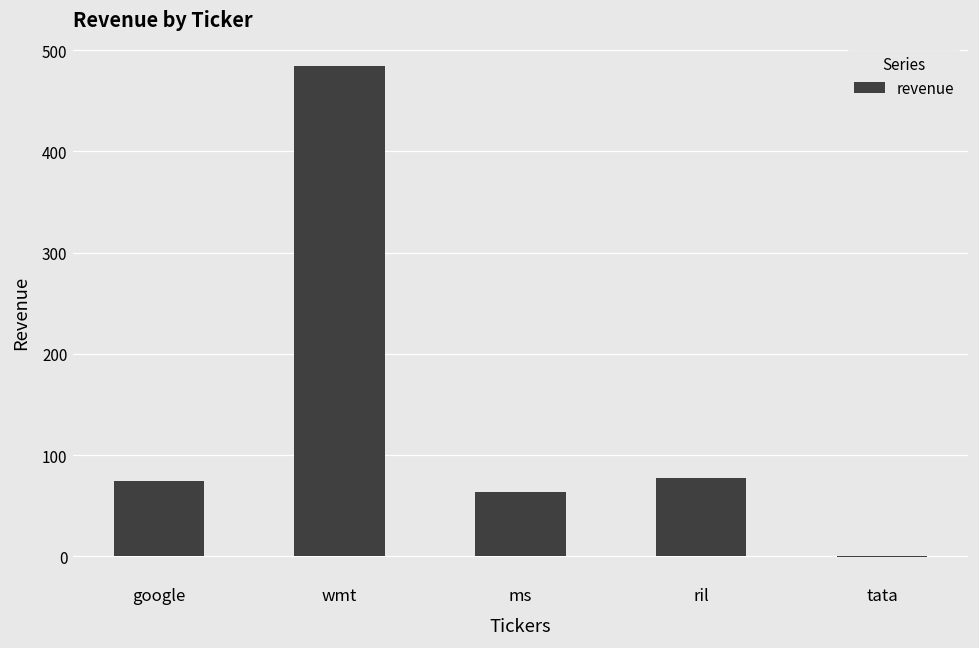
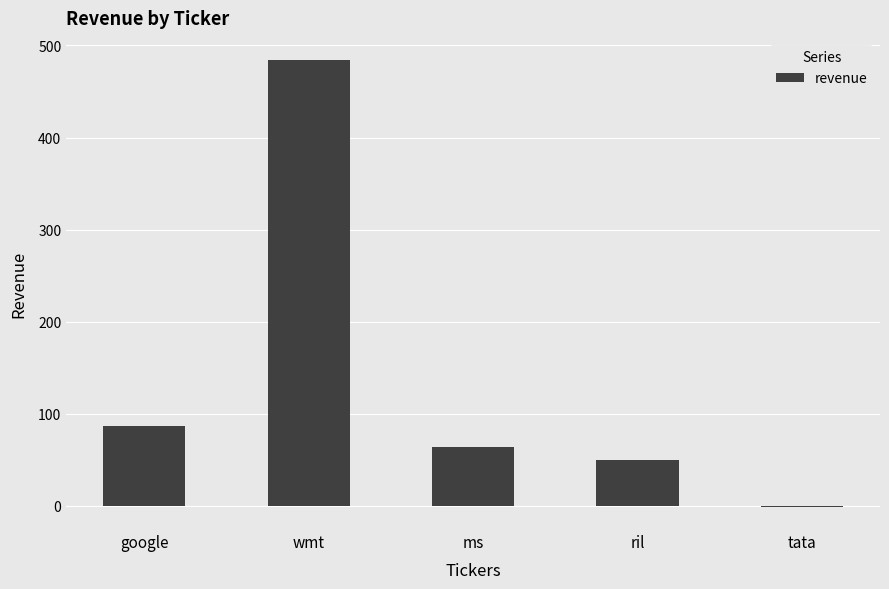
google: 80 -> 90
ril: 80 -> 50
